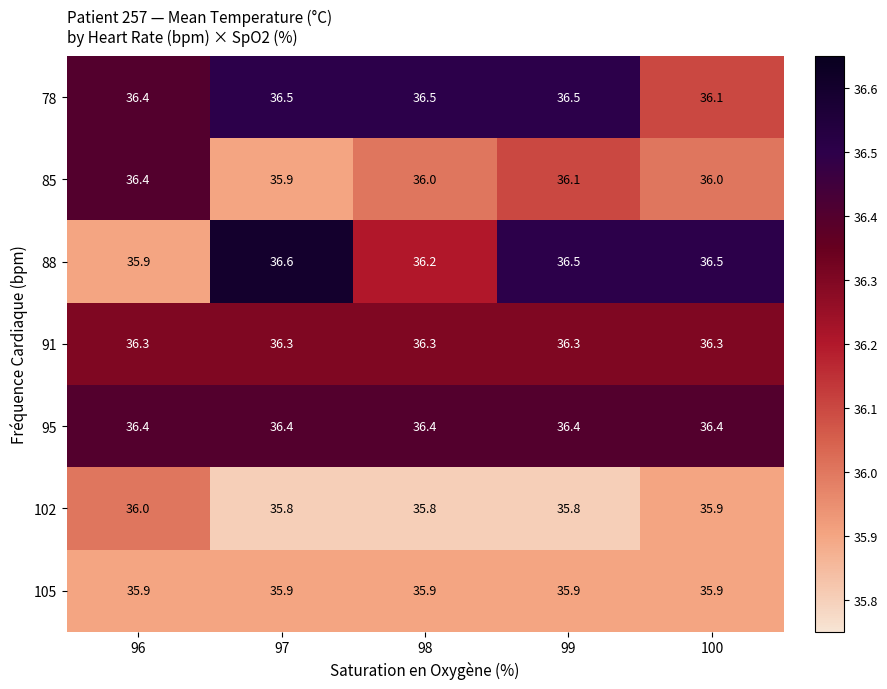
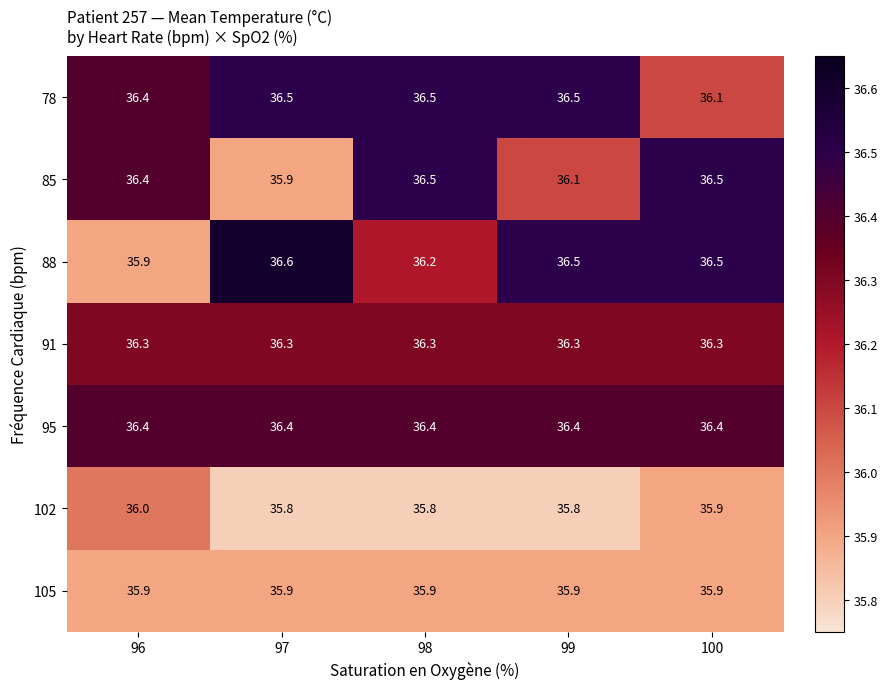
85, 98: 36.0 -> 36.5
85, 100: 36.0 -> 36.5
